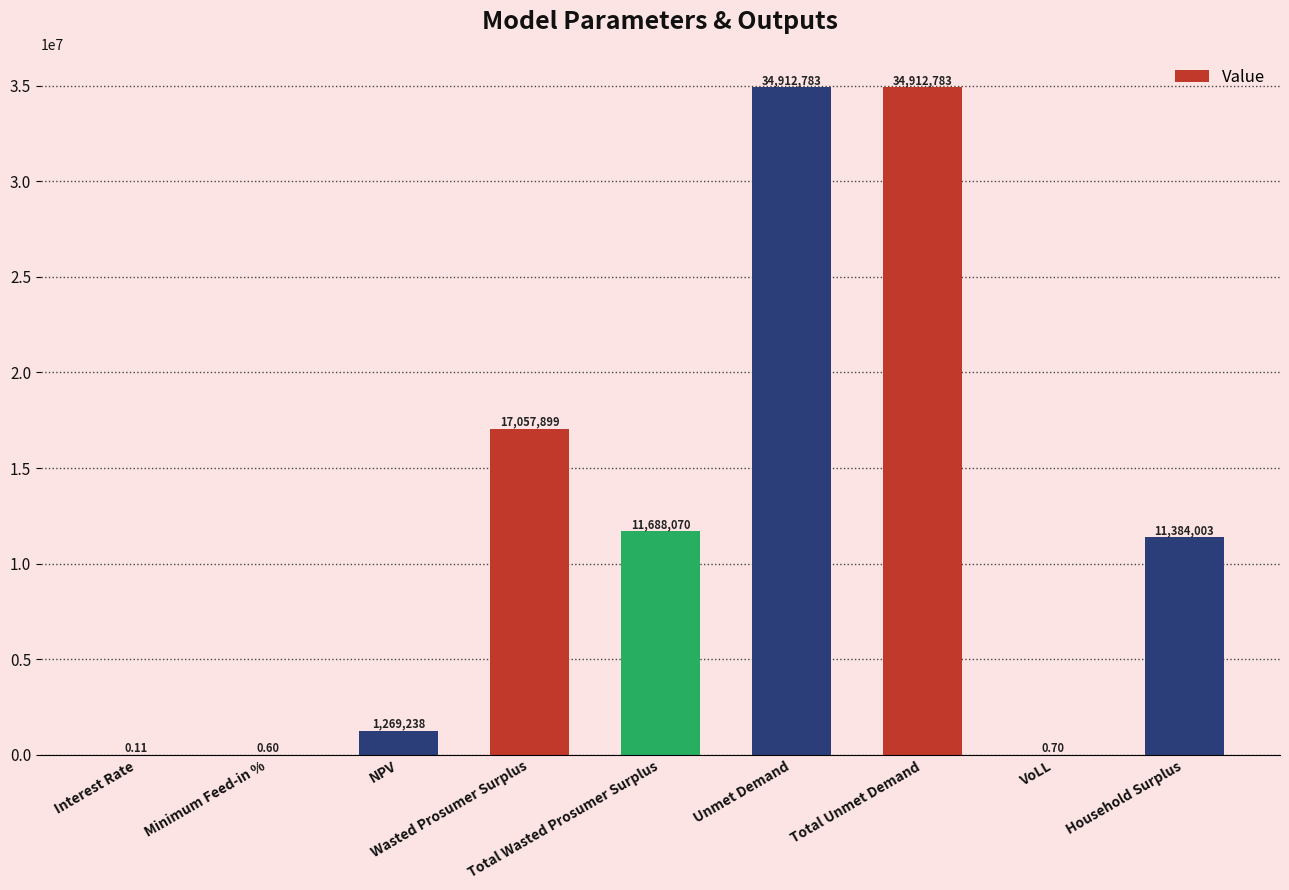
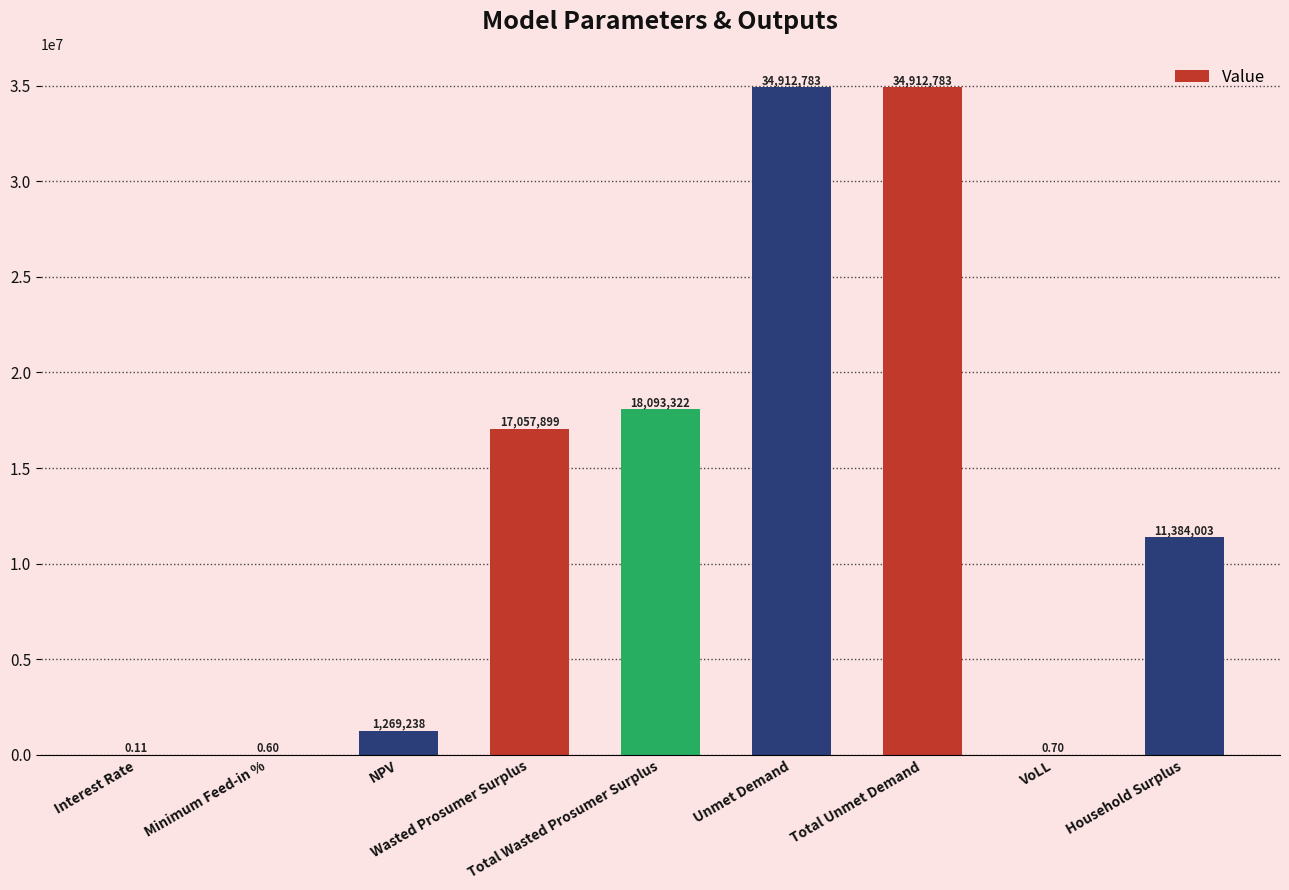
Total Wasted Prosumer Surplus: 11,688,070 -> 18,093,322
